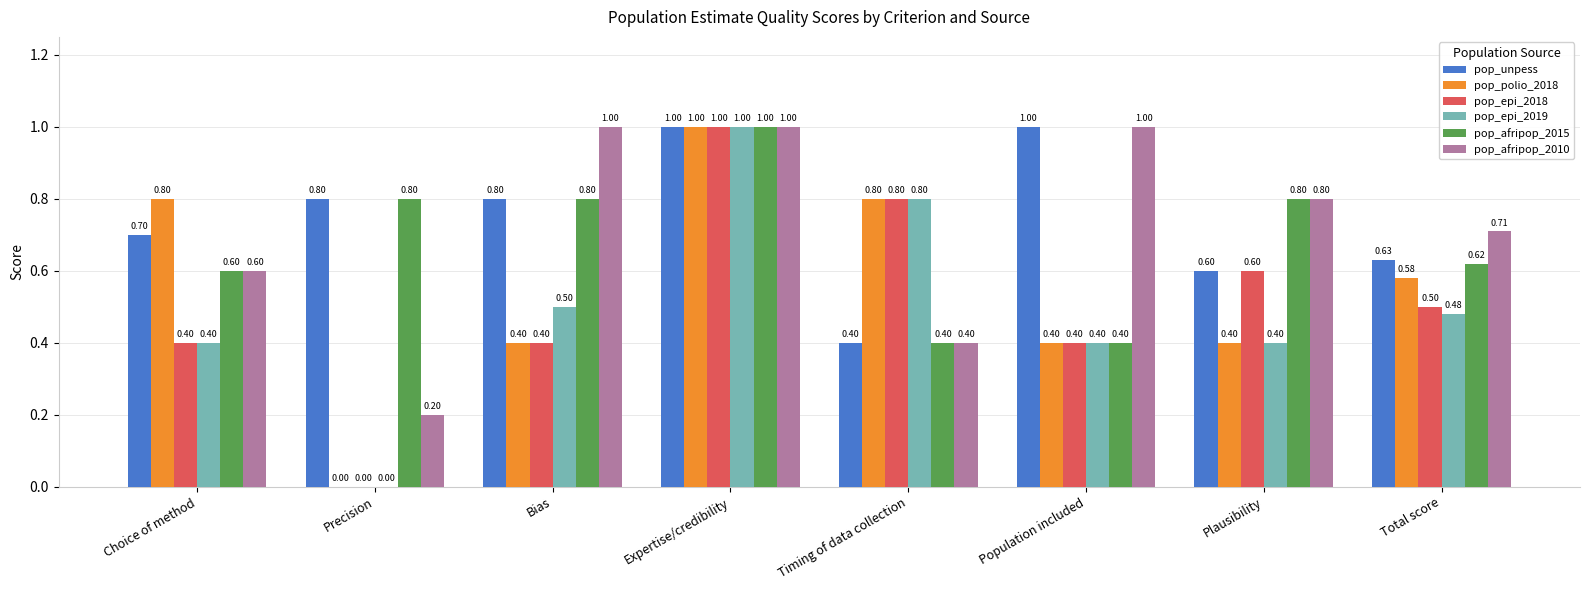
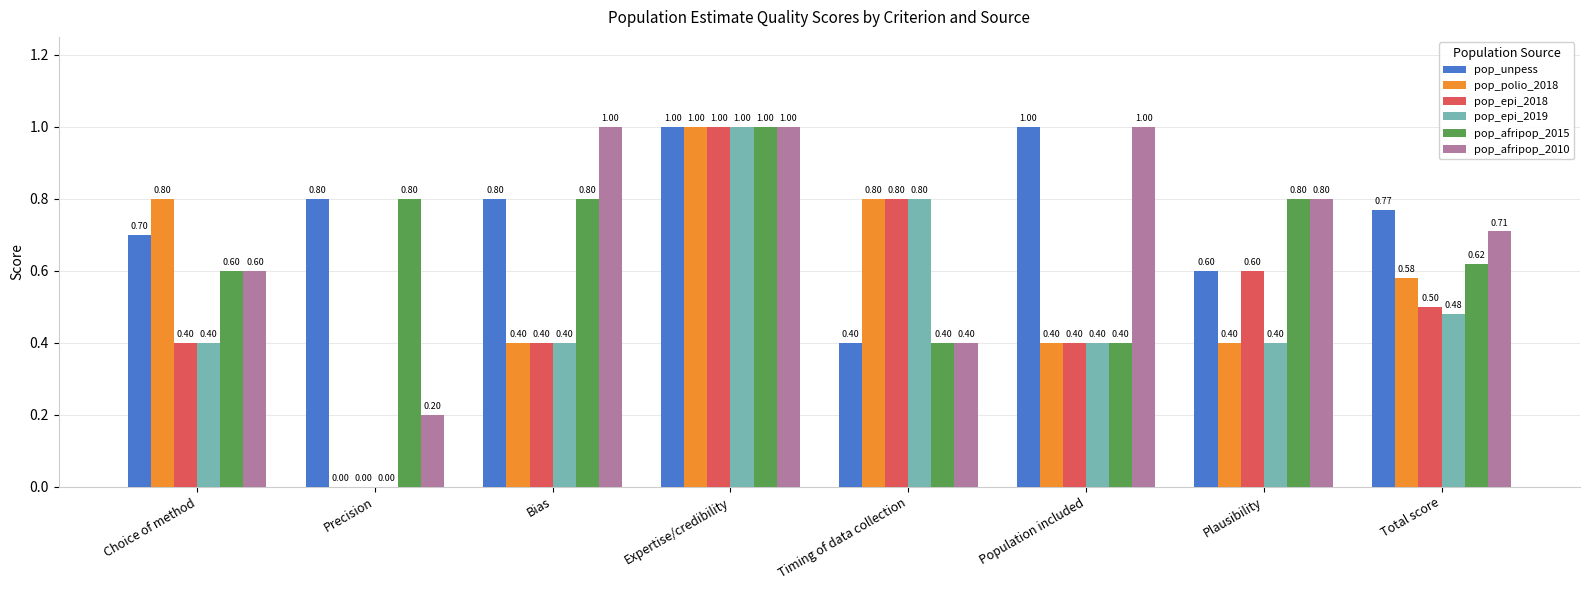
pop_epi_2019, Bias: 0.50 -> 0.40
pop_unpess, Total score: 0.63 -> 0.77
